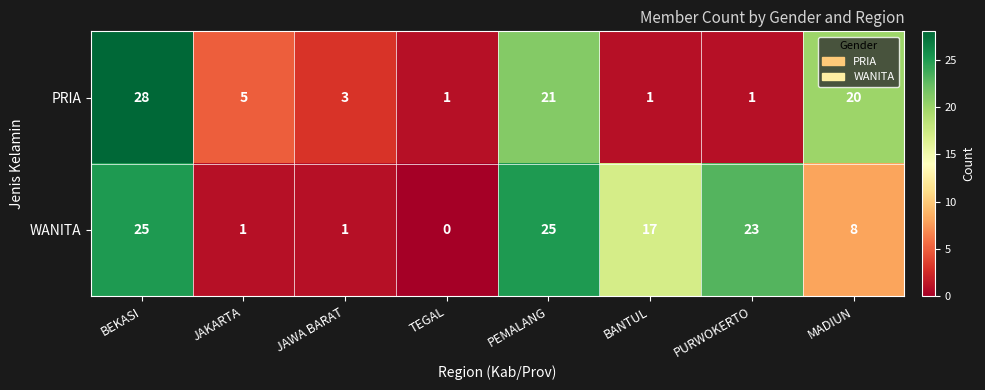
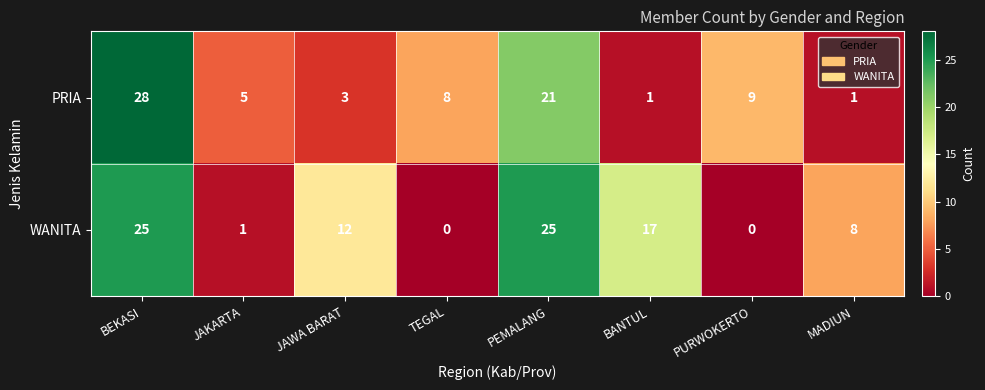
PRIA, TEGAL: 1 -> 8
PRIA, PURWOKERTO: 1 -> 9
PRIA, MADIUN: 20 -> 1
WANITA, JAWA BARAT: 1 -> 12
WANITA, PURWOKERTO: 23 -> 0
